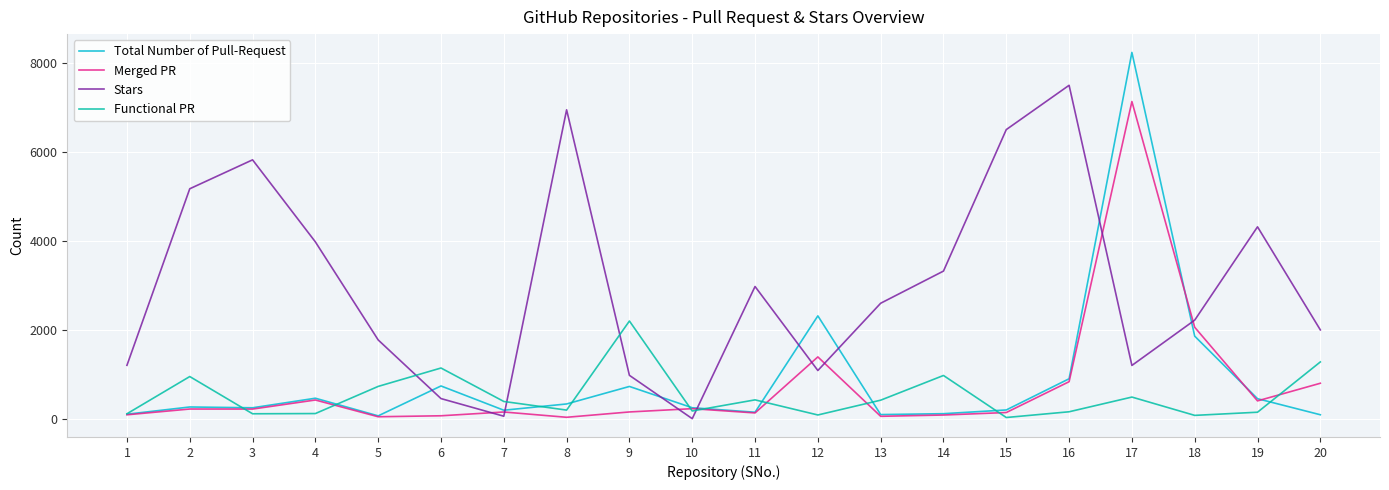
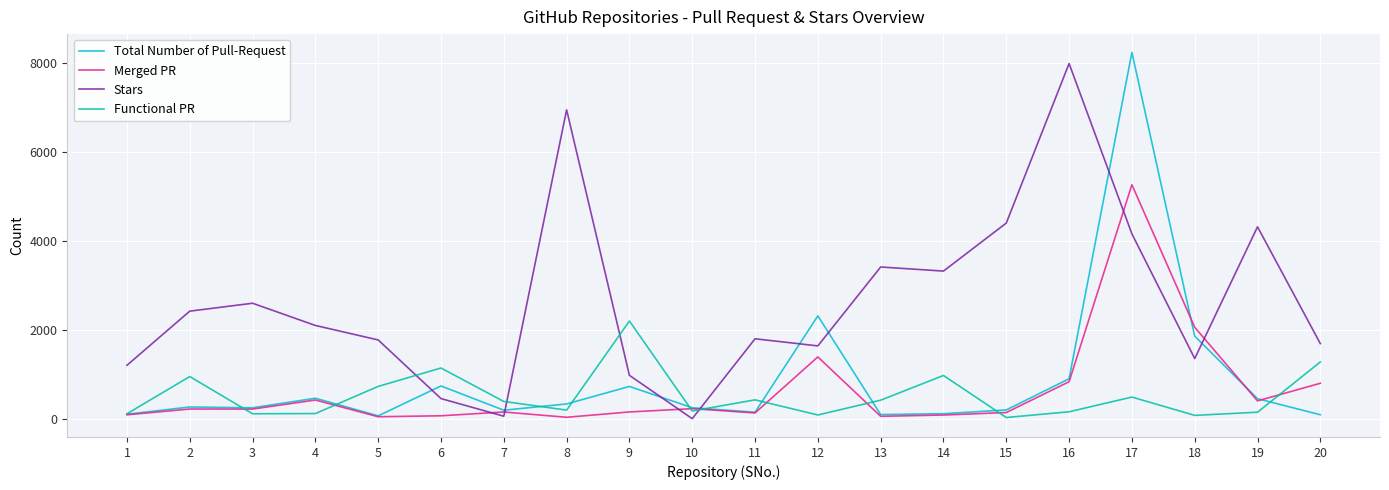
Stars, 2: 5200 -> 2400
Stars, 3: 5800 -> 2600
Stars, 4: 4000 -> 2100
Stars, 11: 3000 -> 1800
Stars, 12: 1100 -> 1600
Stars, 13: 2600 -> 3400
Stars, 15: 6500 -> 4400
Stars, 16: 7500 -> 8000
Merged PR, 17: 7100 -> 5300
Stars, 17: 1200 -> 4200
Stars, 18: 2200 -> 1400
Stars, 20: 2000 -> 1700
